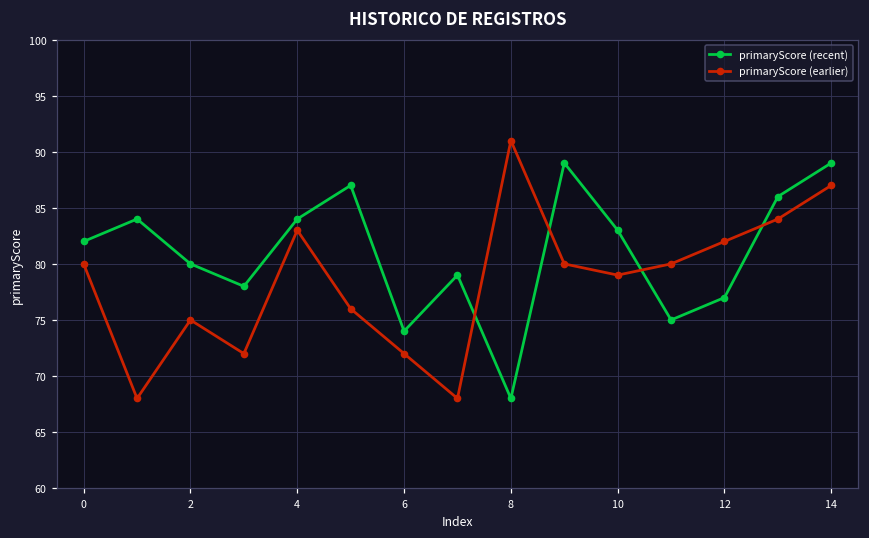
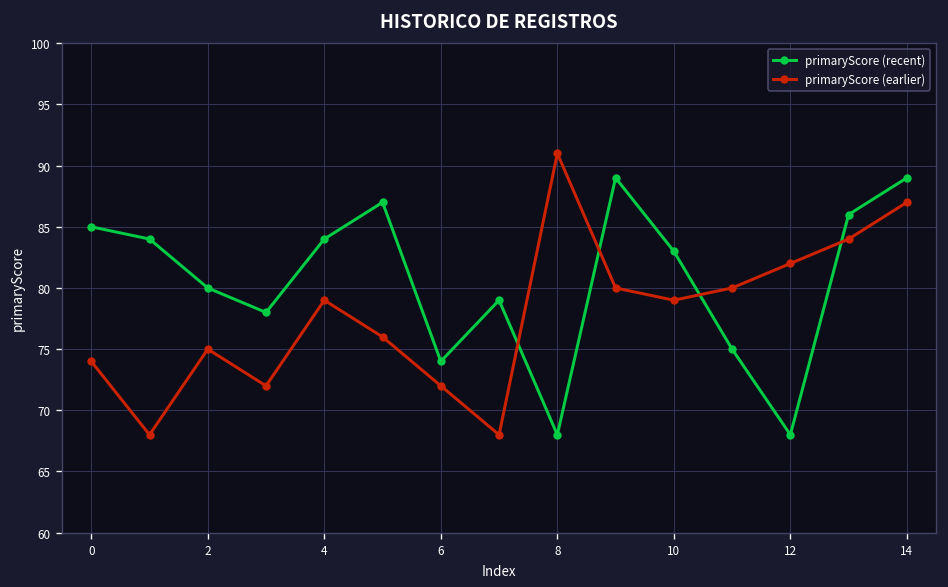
primaryScore (recent), 0: 82 -> 85
primaryScore (earlier), 0: 80 -> 74
primaryScore (earlier), 4: 83 -> 79
primaryScore (recent), 12: 77 -> 68
